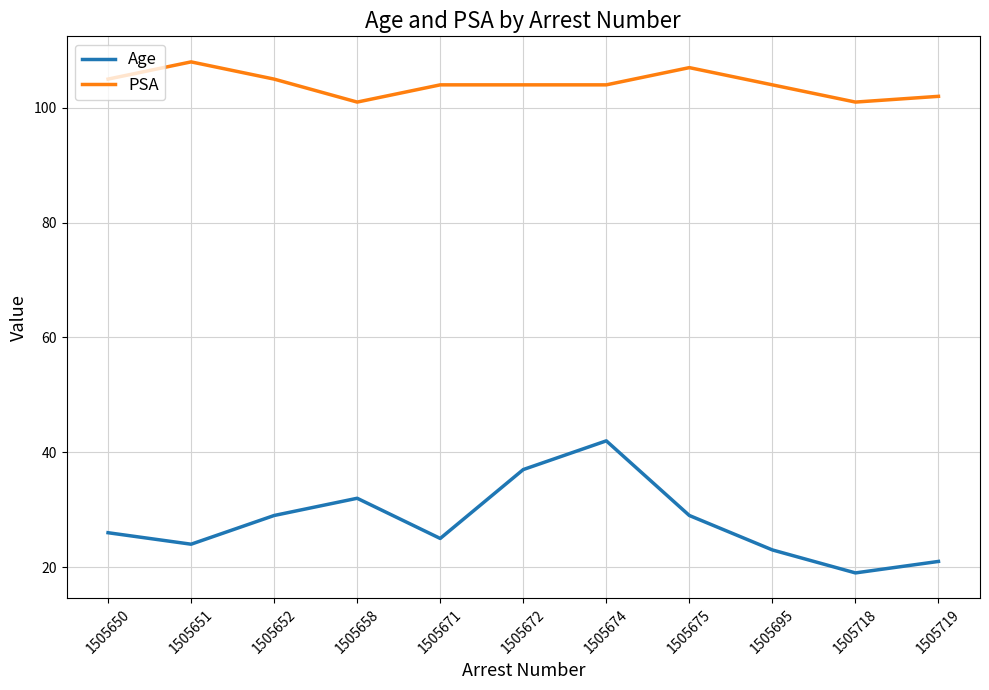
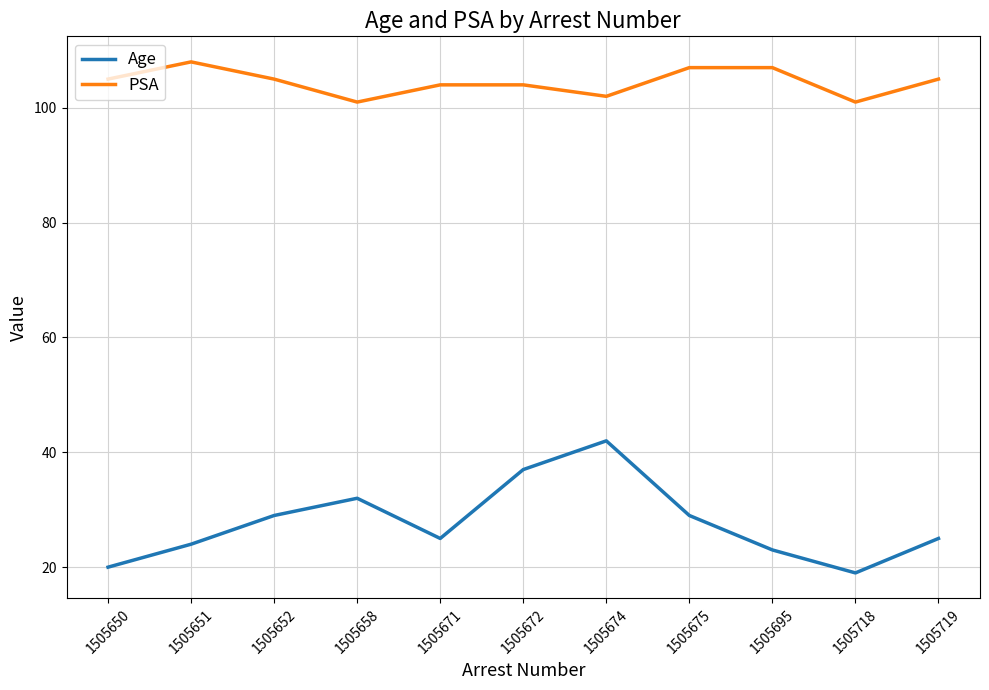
Age, 1505650: 26 -> 20
PSA, 1505674: 104 -> 102
PSA, 1505695: 104 -> 107
Age, 1505719: 21 -> 25
PSA, 1505719: 102 -> 105
